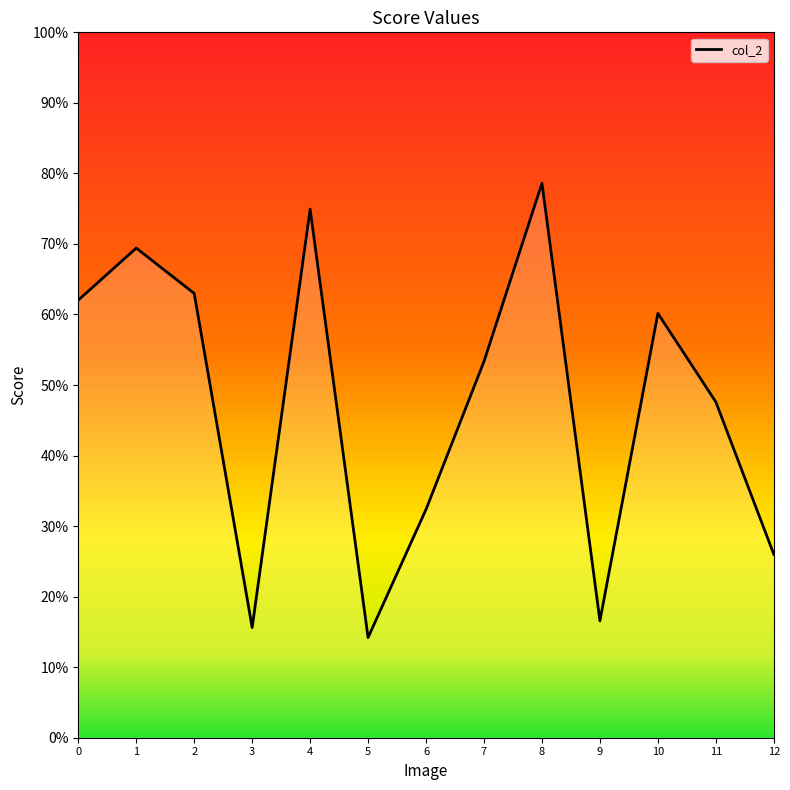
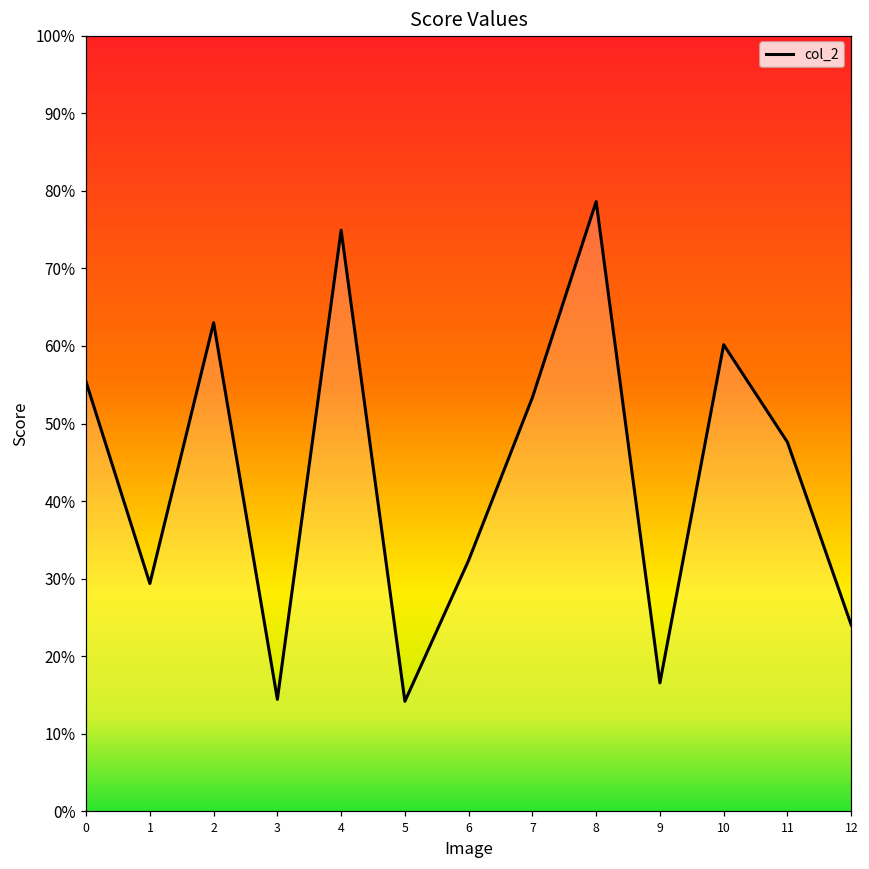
0: 62% -> 55%
1: 69% -> 29%
3: 16% -> 14%
12: 26% -> 24%
